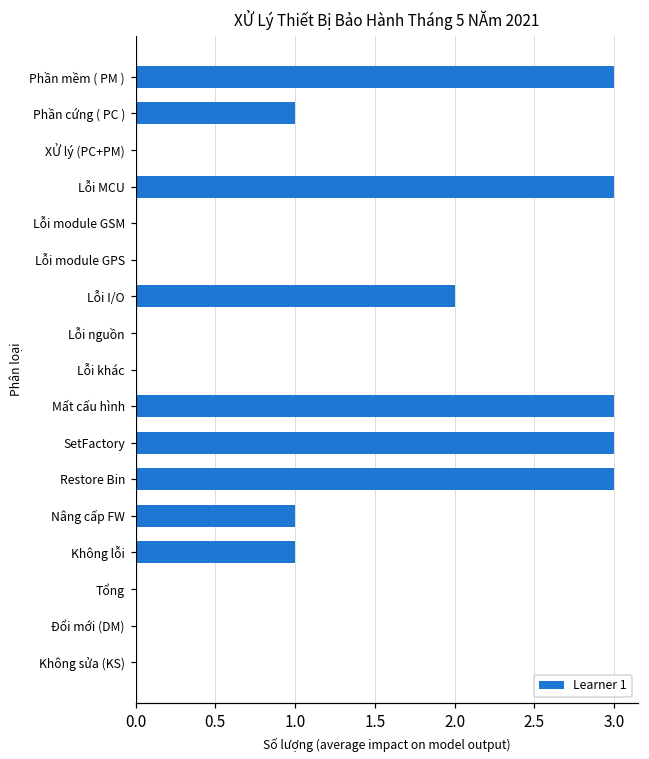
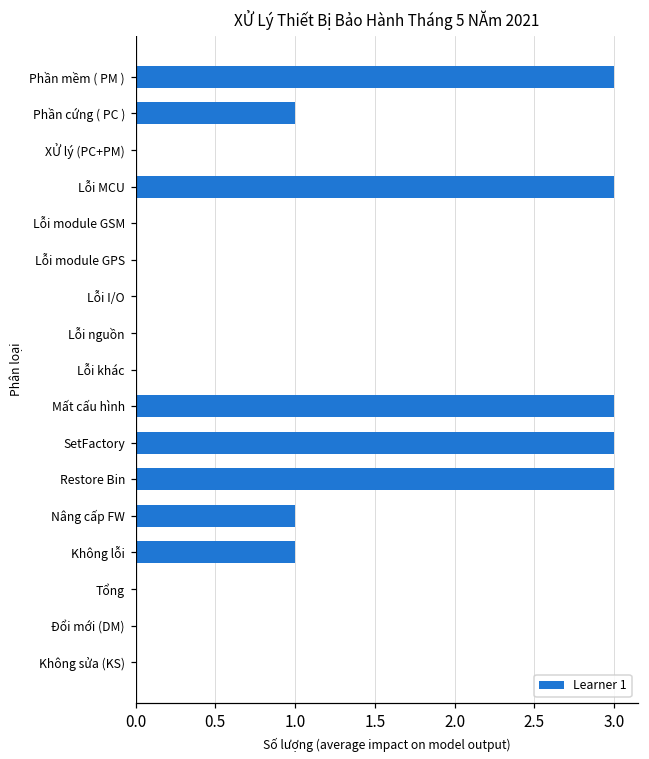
Lỗi I/O: 2 -> 0
